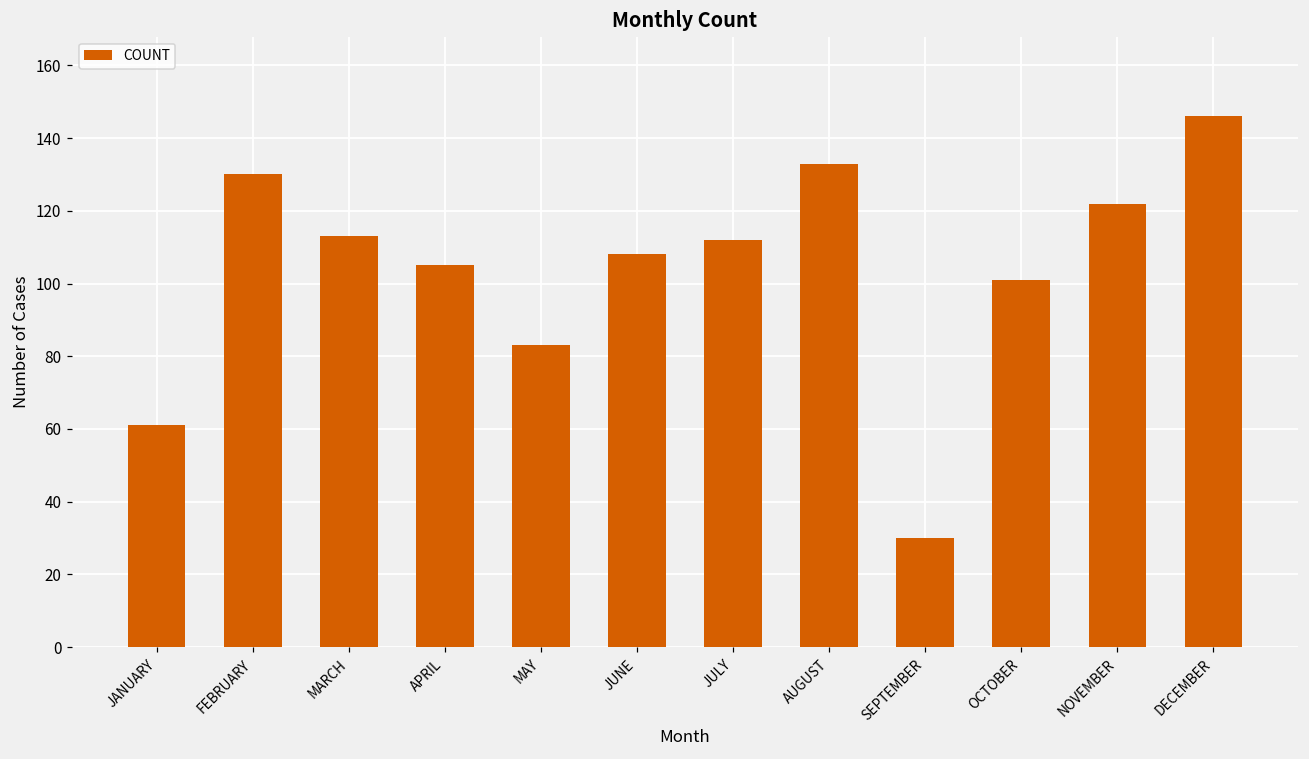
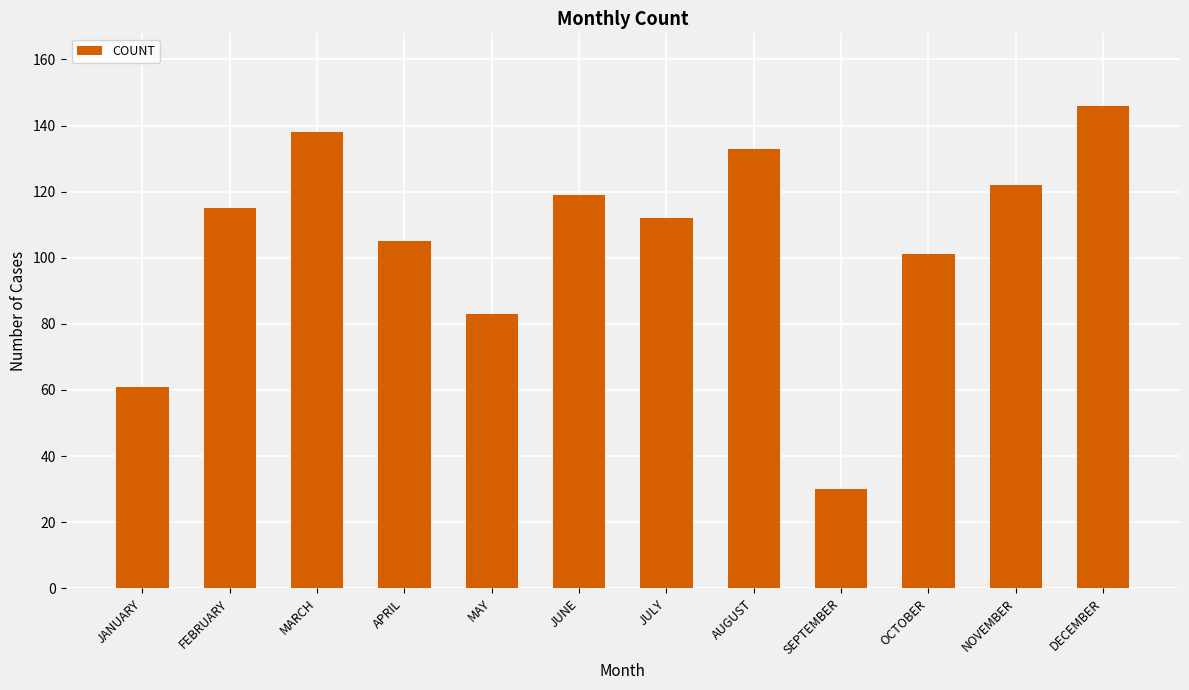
FEBRUARY: 130 -> 115
MARCH: 113 -> 138
JUNE: 108 -> 119
